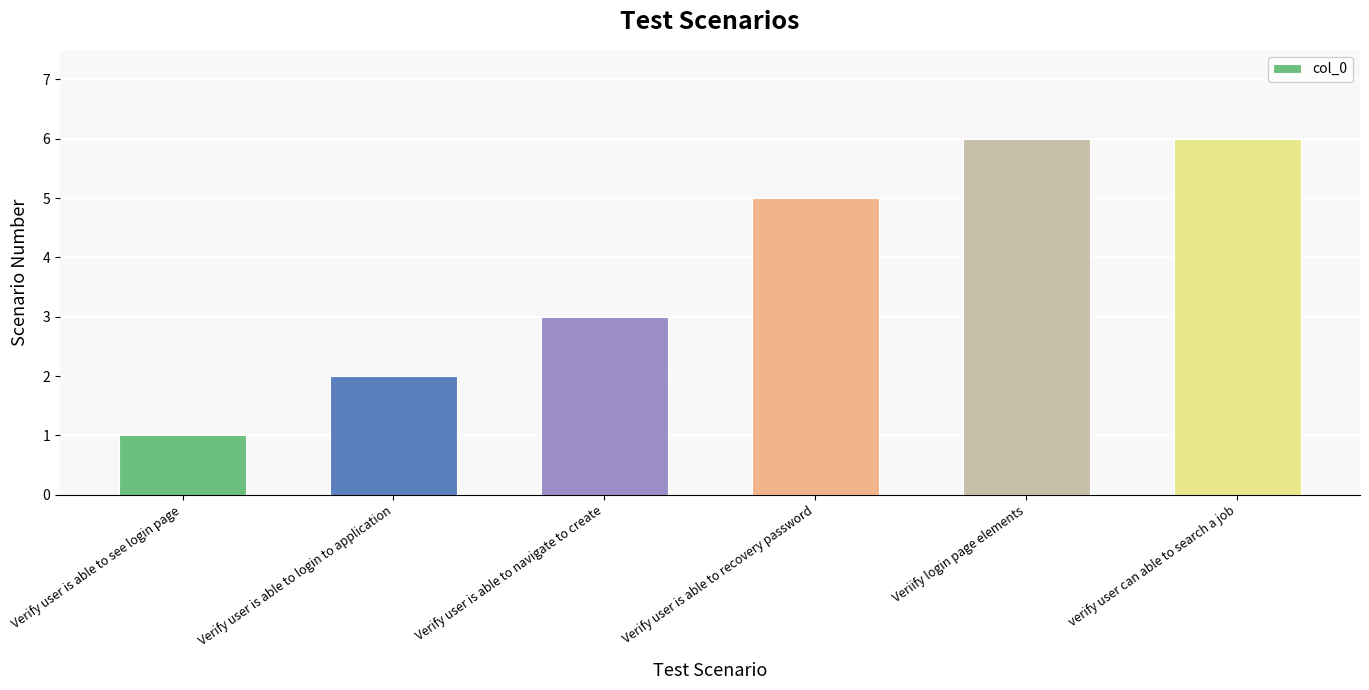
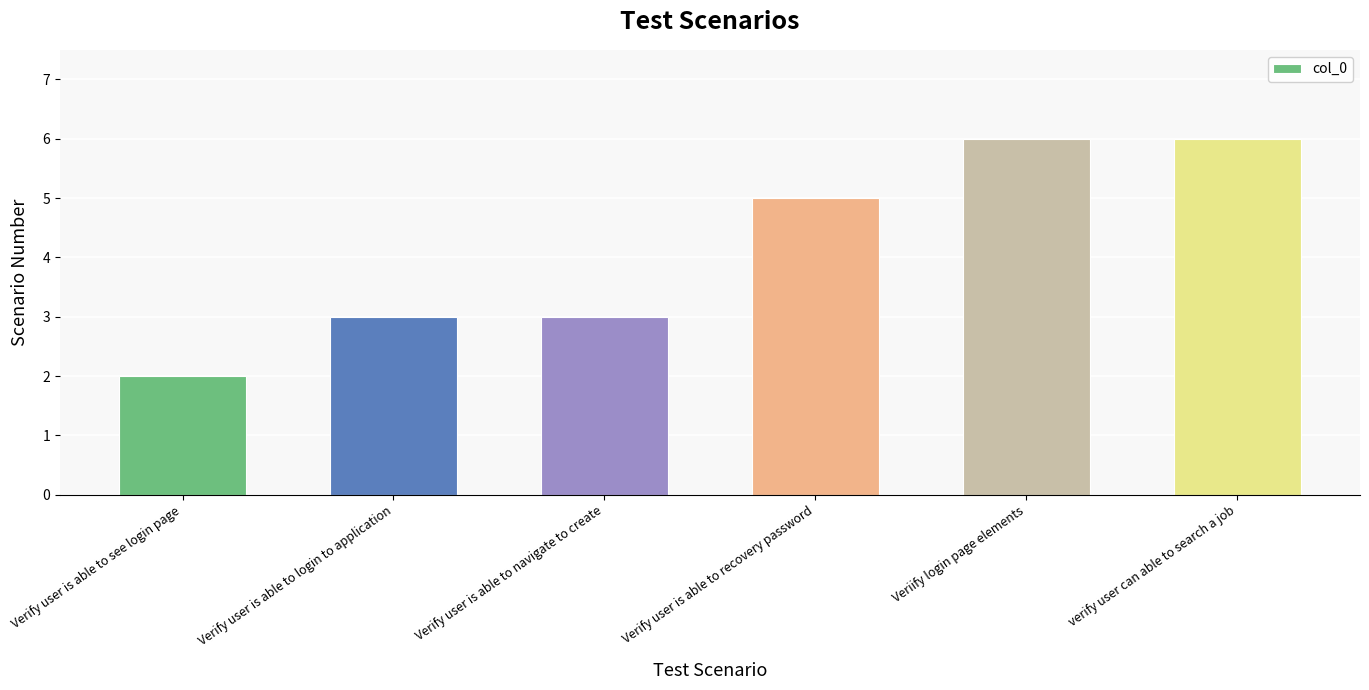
Verify user is able to see login page: 1 -> 2
Verify user is able to login to application: 2 -> 3
